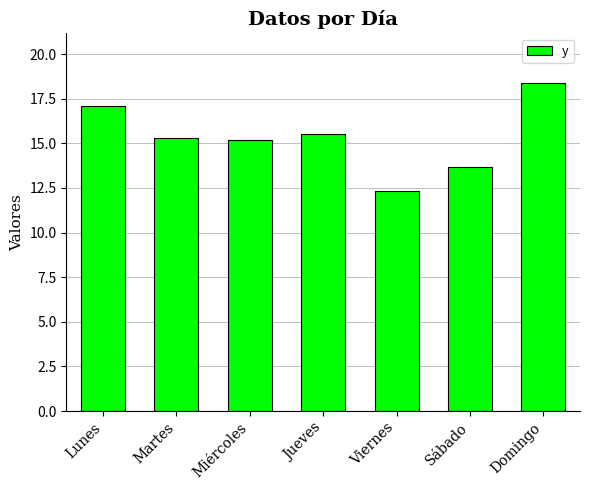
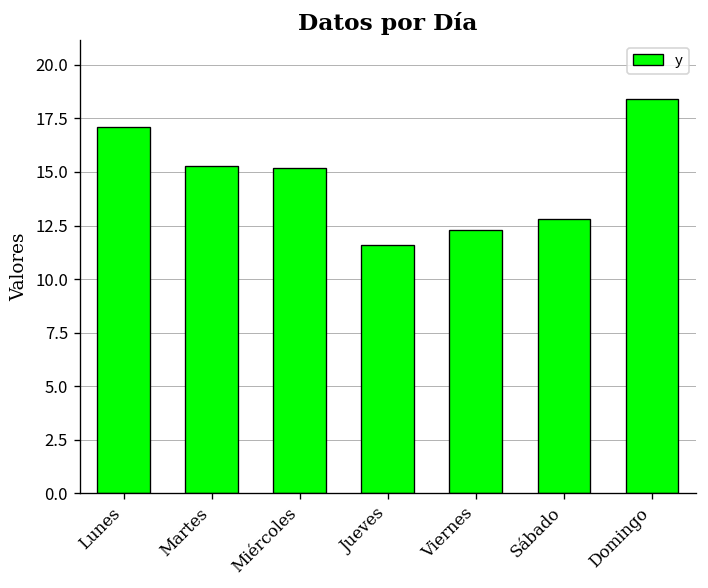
Jueves: 15.5 -> 11.6
Sábado: 13.7 -> 12.8
